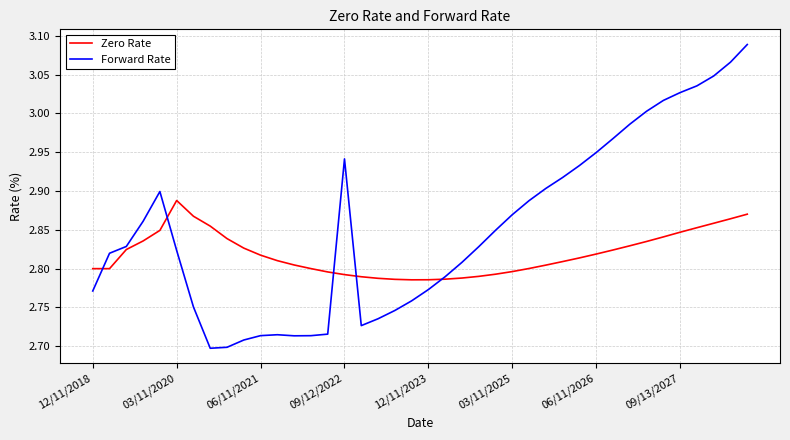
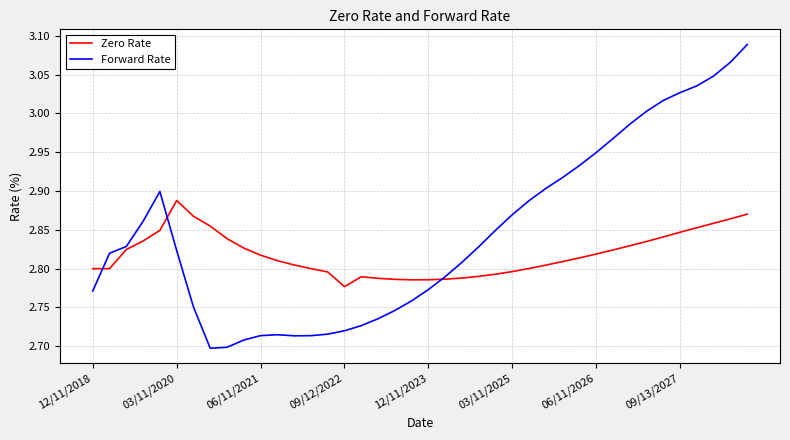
Zero Rate, 09/12/2022: 2.79 -> 2.78
Forward Rate, 09/12/2022: 2.94 -> 2.72
